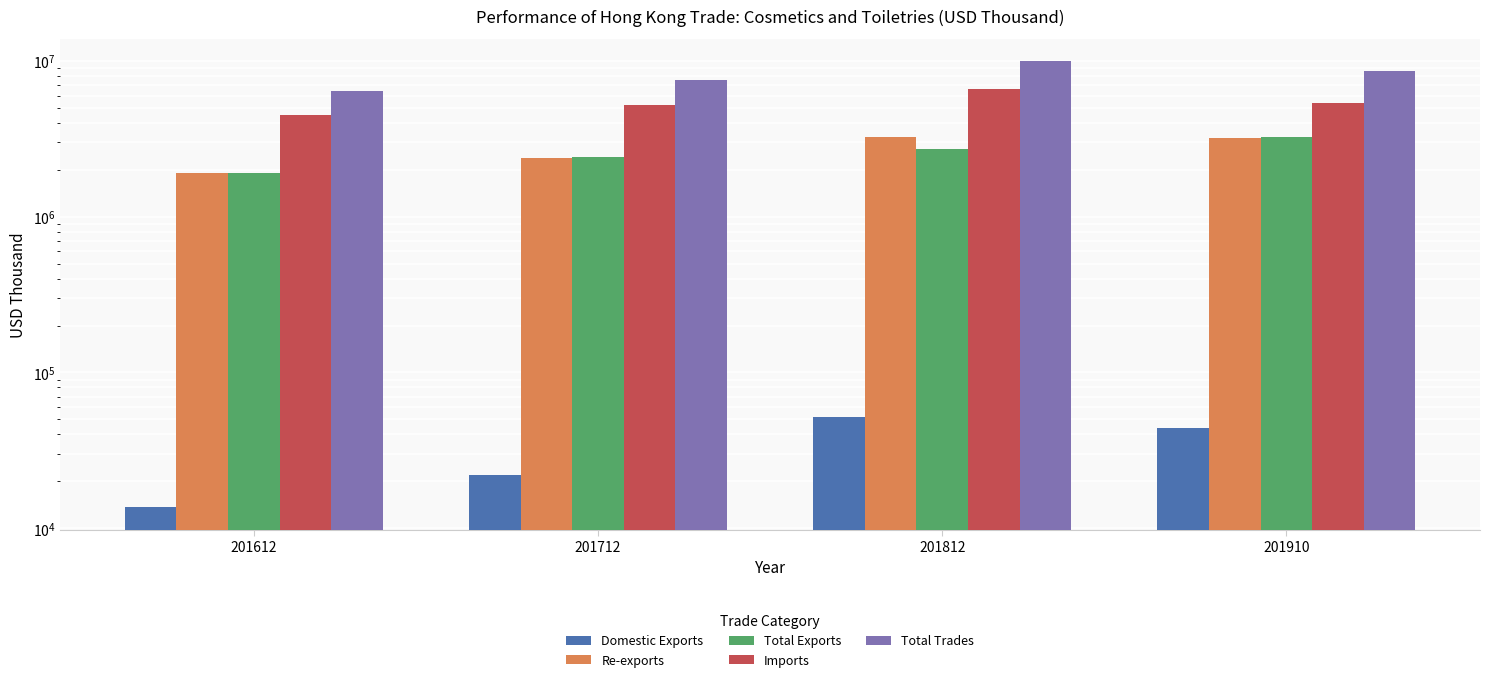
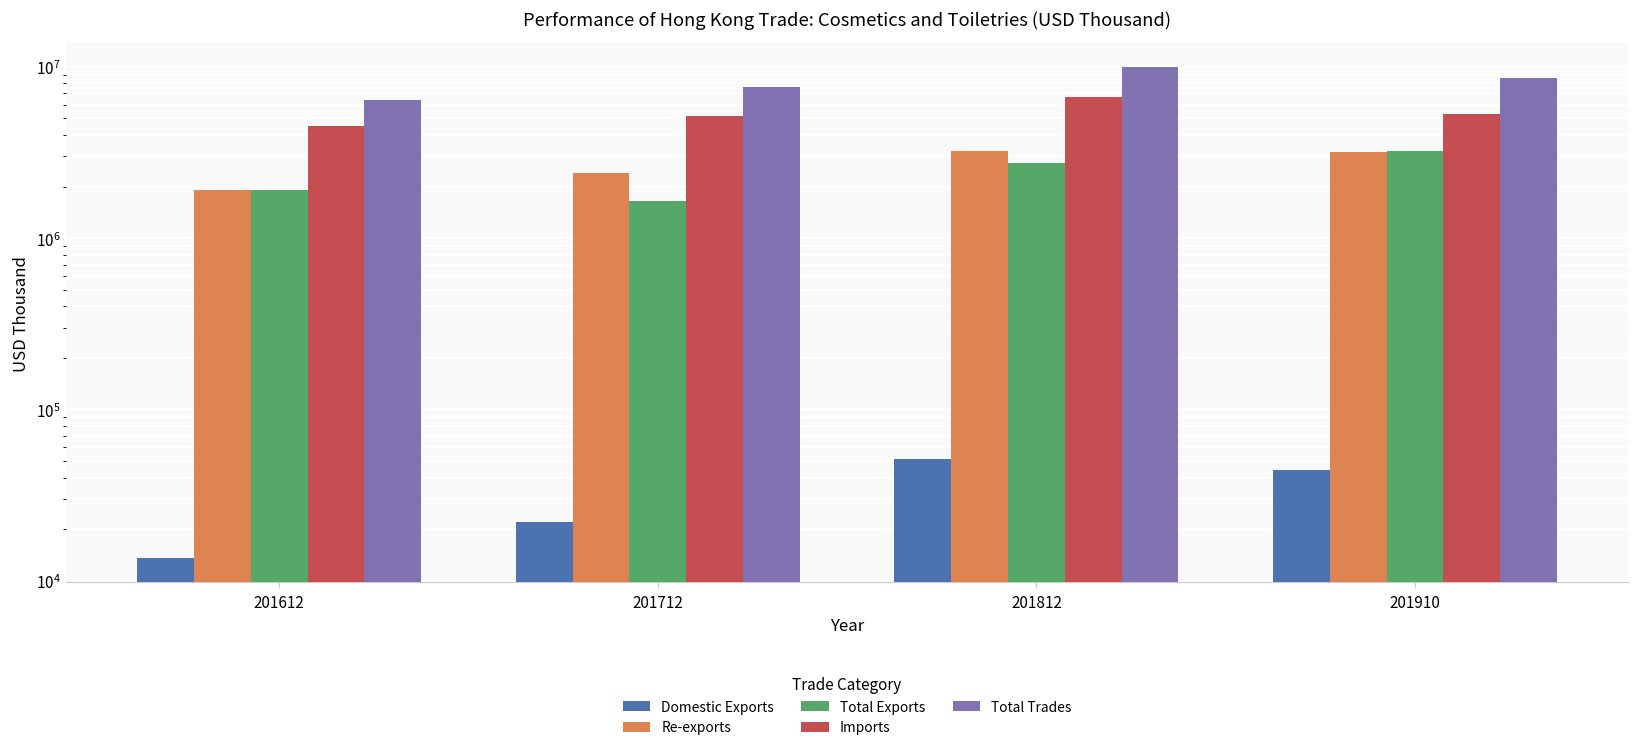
Total Exports, 201712: 2400000 -> 1600000
